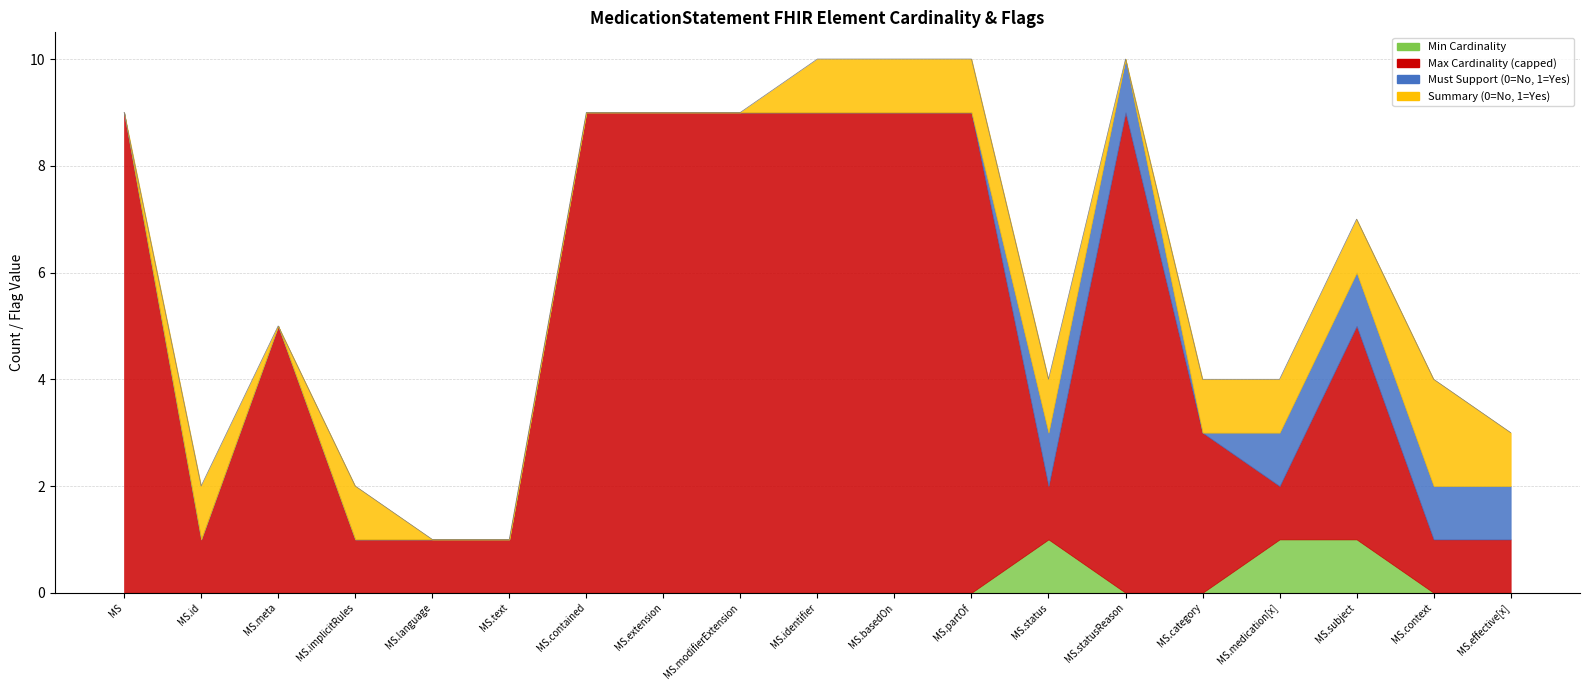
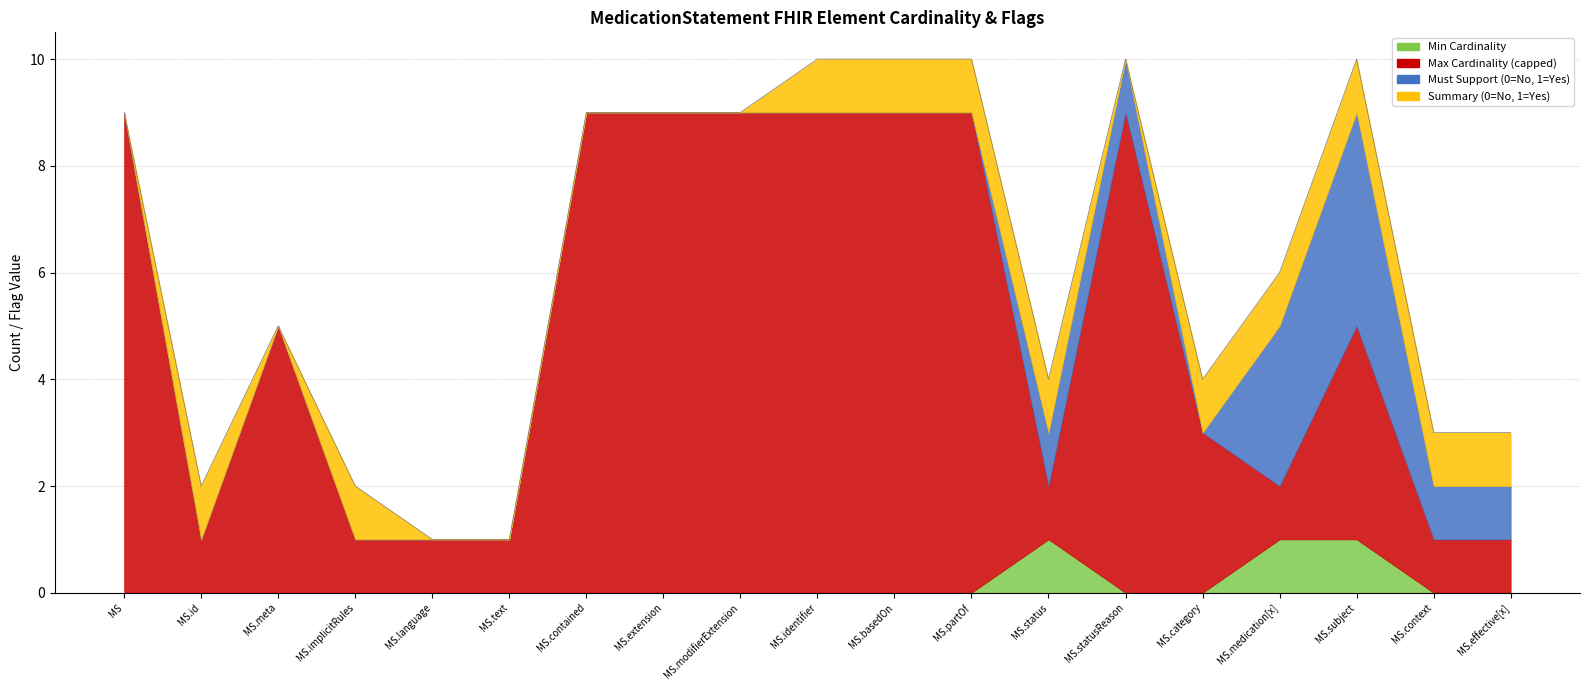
Must Support (0=No, 1=Yes), MS.medication[x]: 1 -> 3
Must Support (0=No, 1=Yes), MS.subject: 1 -> 4
Summary (0=No, 1=Yes), MS.context: 2 -> 1
